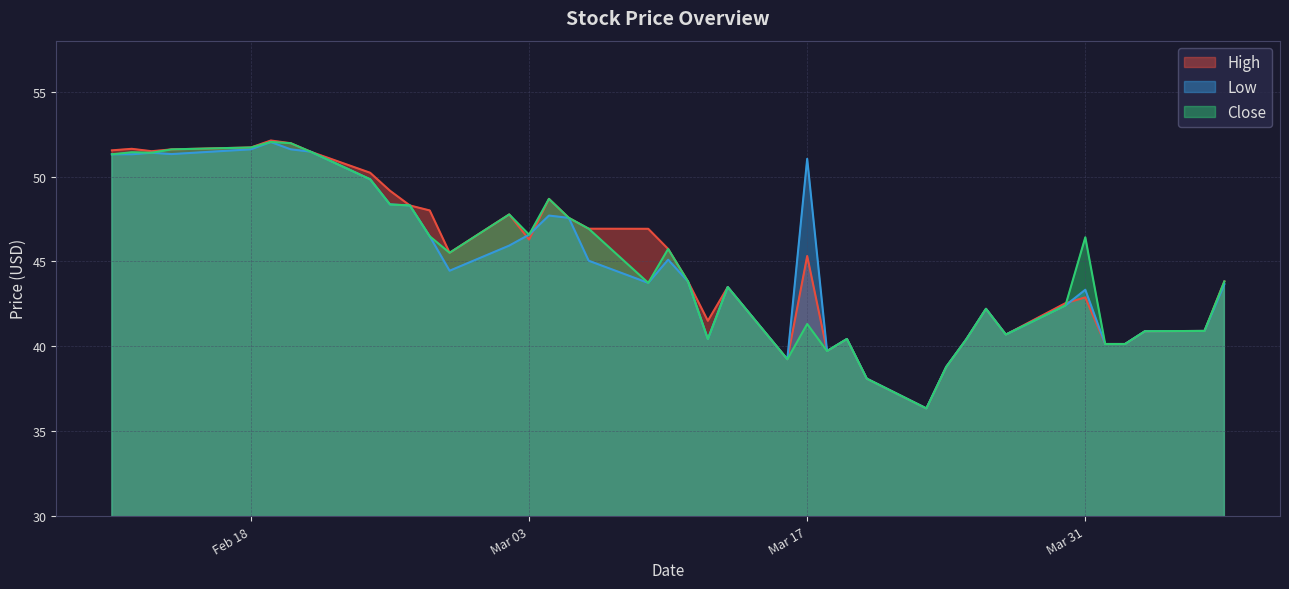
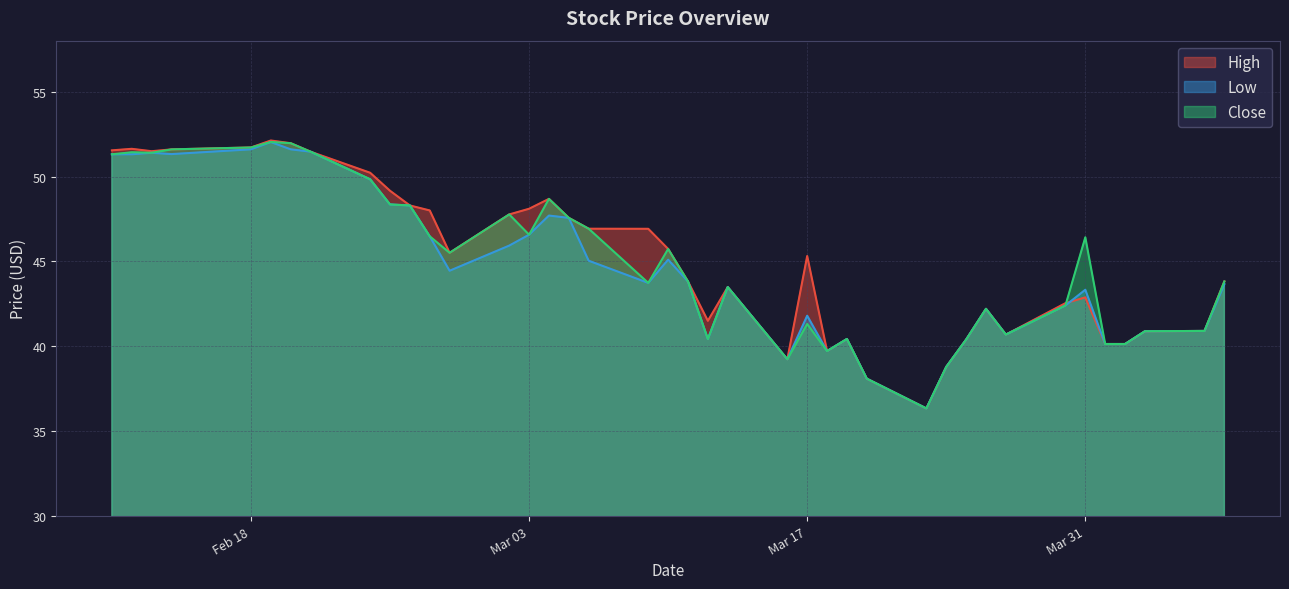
High, Mar 03: 46.3 -> 48.1
Low, Mar 17: 51.0 -> 41.8
